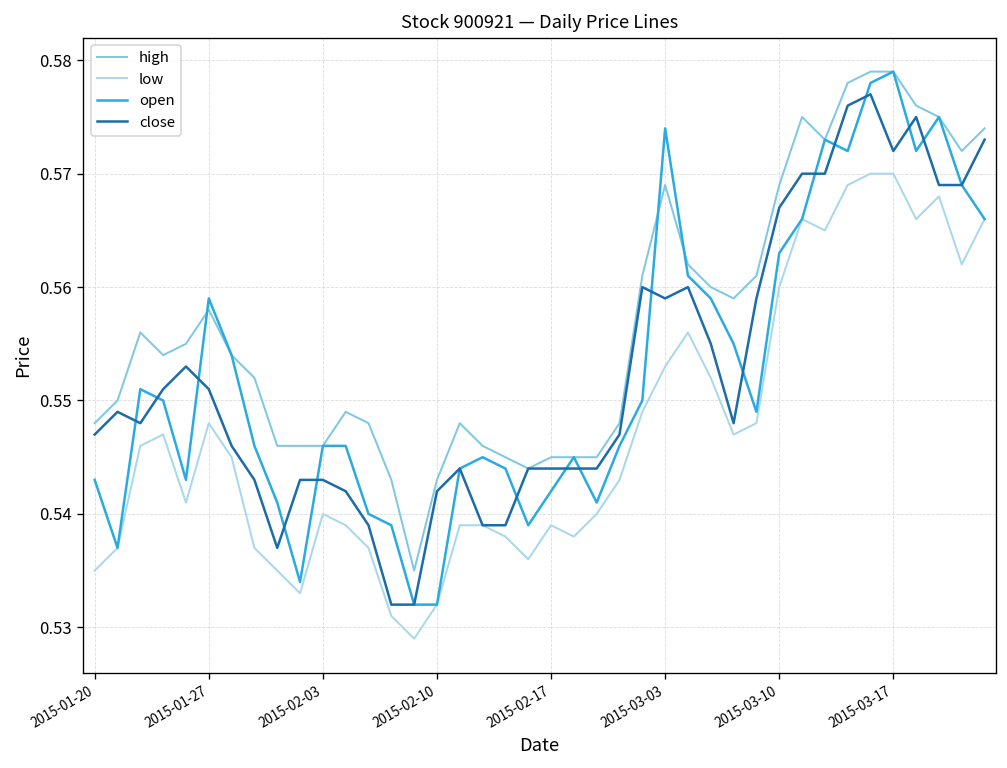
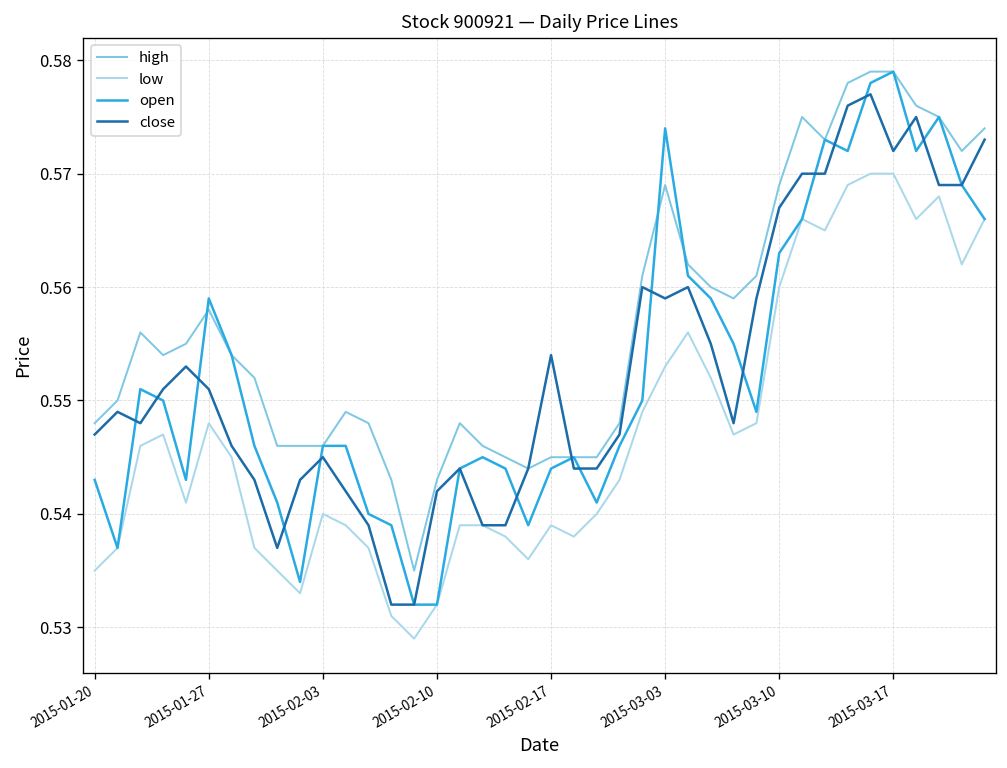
close, 2015-02-03: 0.543 -> 0.545
open, 2015-02-17: 0.542 -> 0.544
close, 2015-02-17: 0.544 -> 0.554
